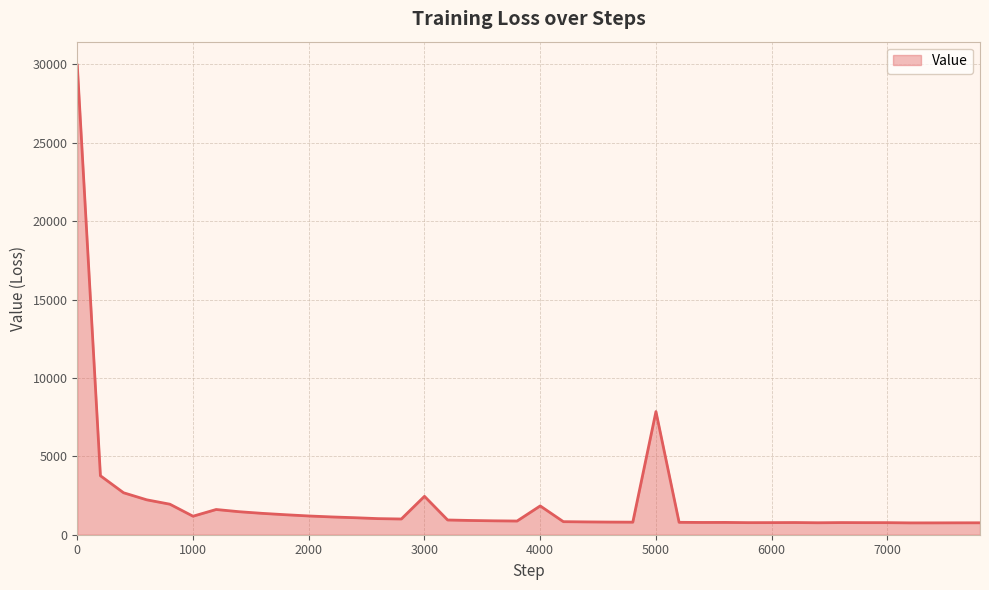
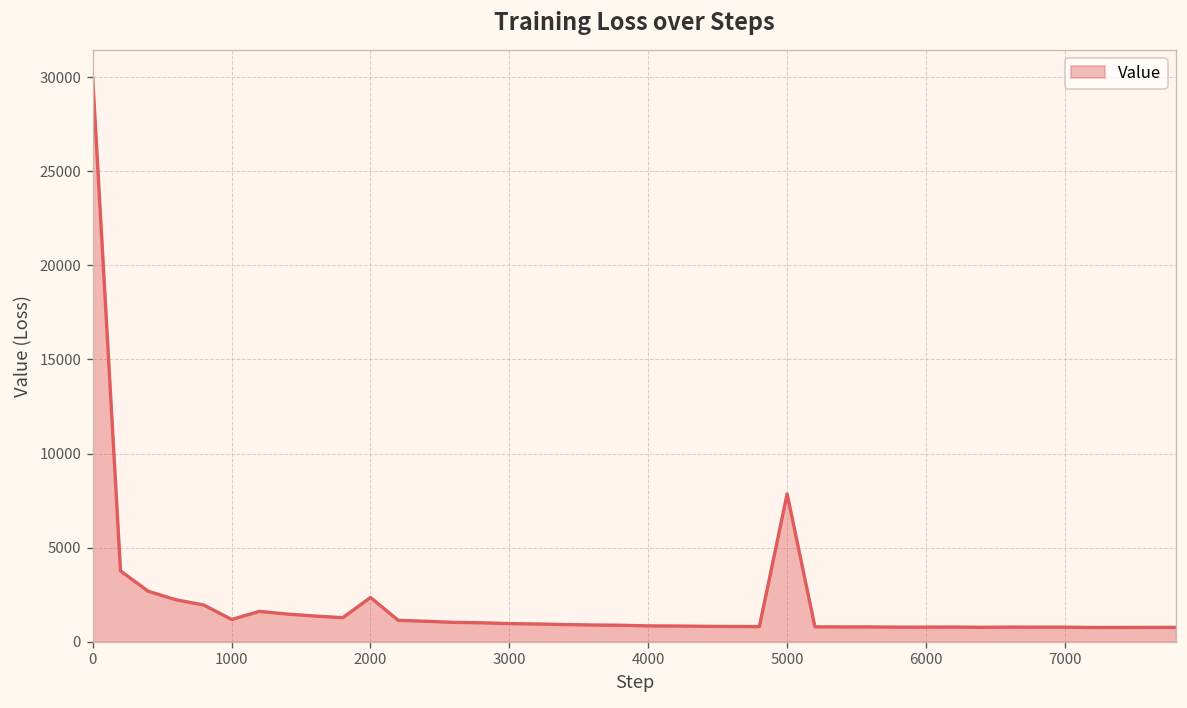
2000: 1200 -> 2300
3000: 2500 -> 1000
4000: 1800 -> 800
